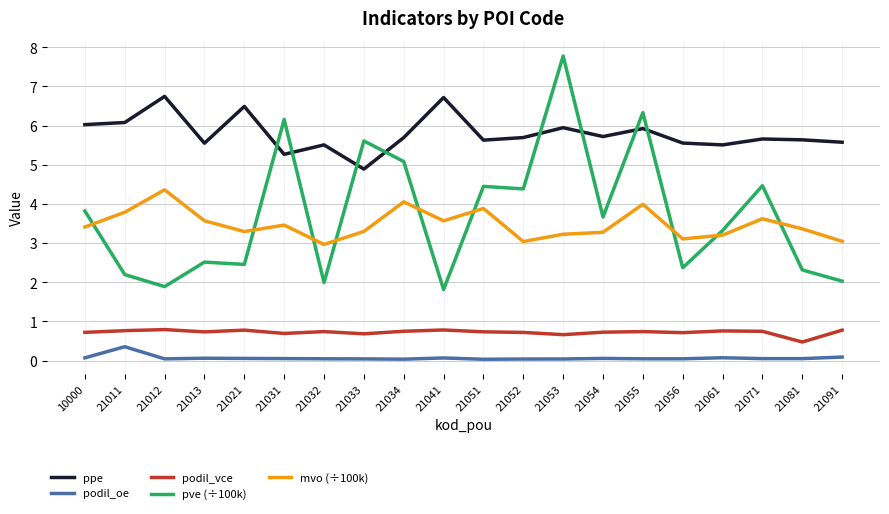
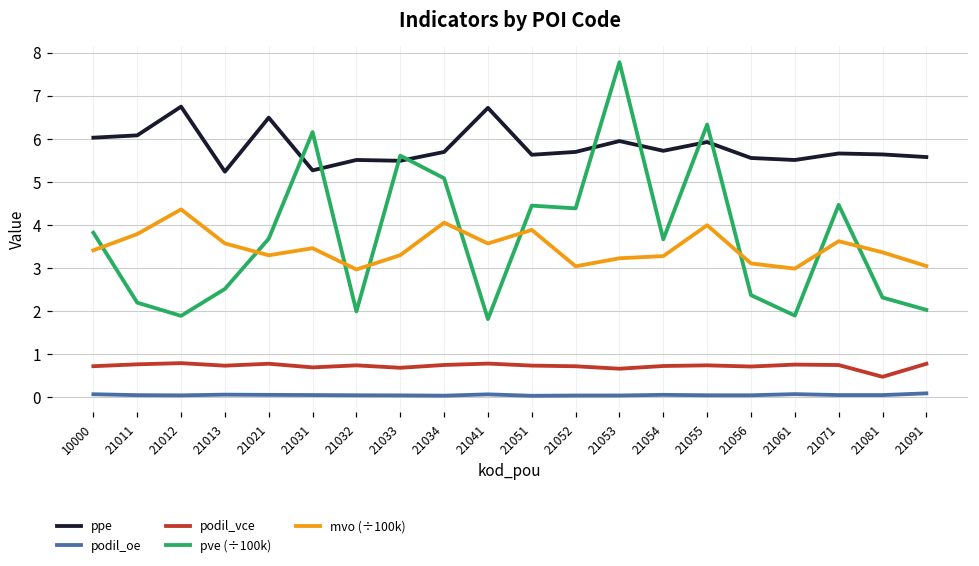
podil_oe, 21011: 0.4 -> 0.0
ppe, 21013: 5.6 -> 5.2
pve (÷100k), 21021: 2.5 -> 3.7
ppe, 21033: 4.9 -> 5.5
pve (÷100k), 21061: 3.3 -> 1.9
mvo (÷100k), 21061: 3.2 -> 3.0
